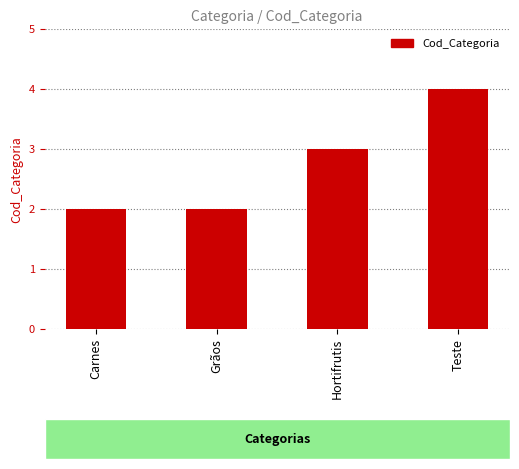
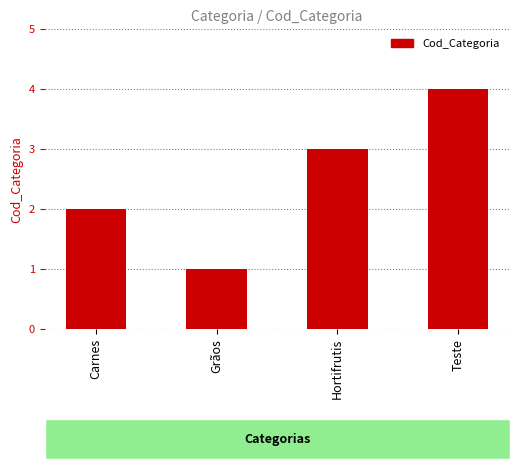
Grãos: 2 -> 1
